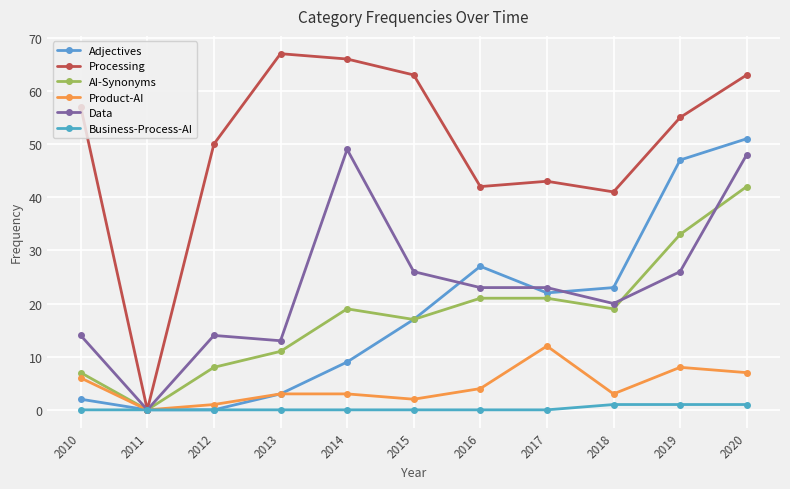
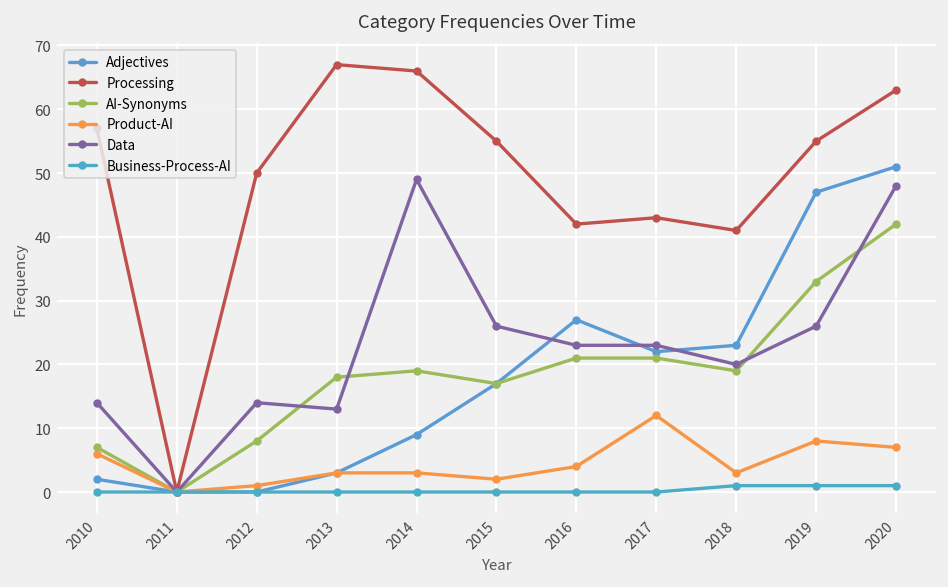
AI-Synonyms, 2013: 11 -> 18
Processing, 2015: 63 -> 55
